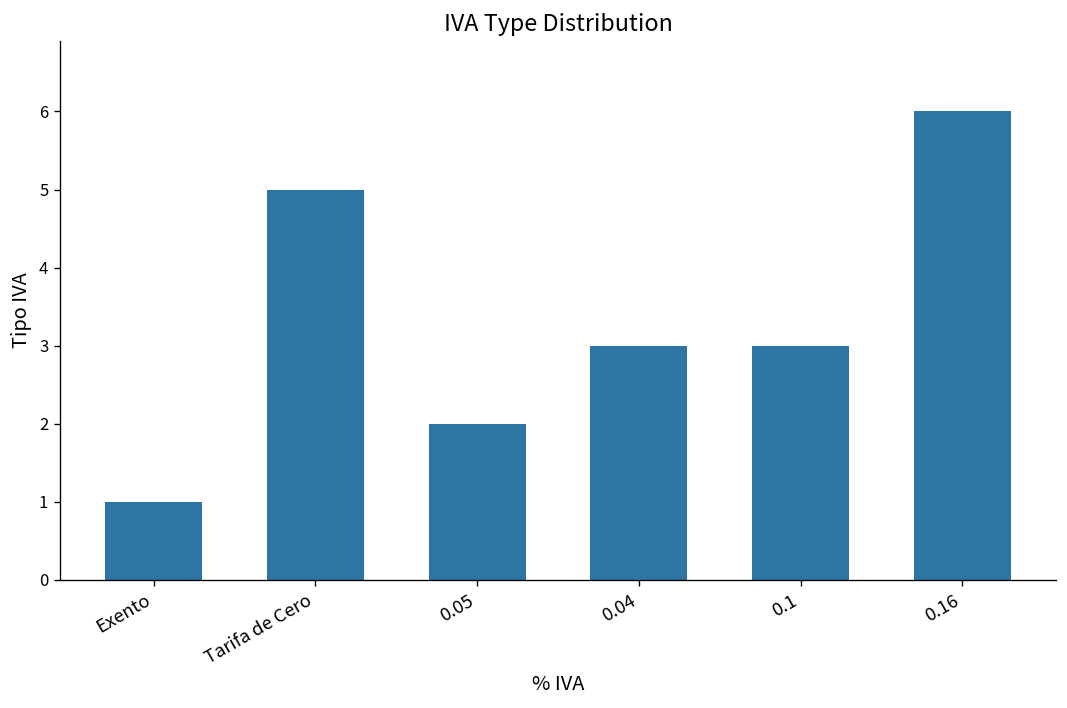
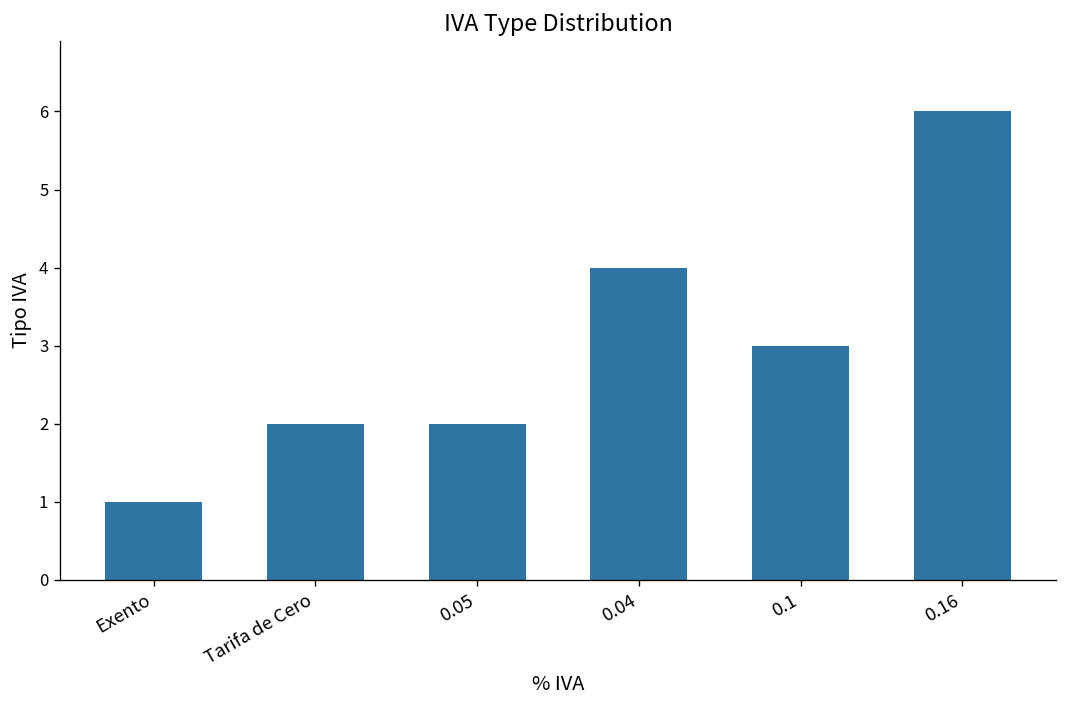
Tarifa de Cero: 5 -> 2
0.04: 3 -> 4
